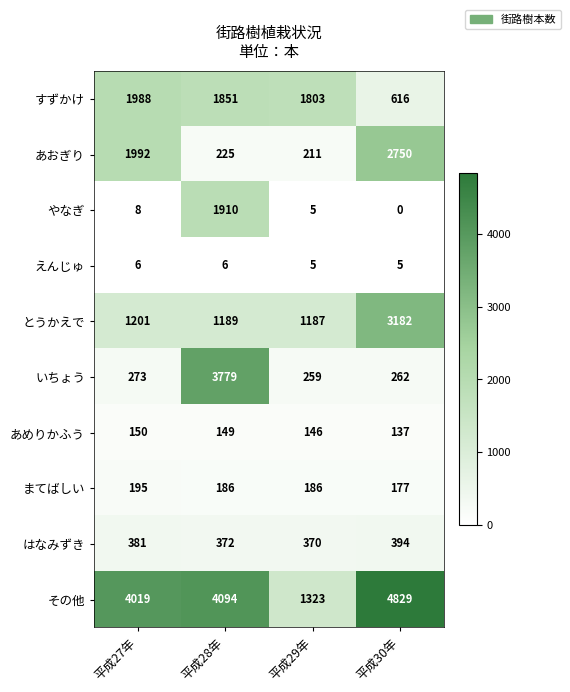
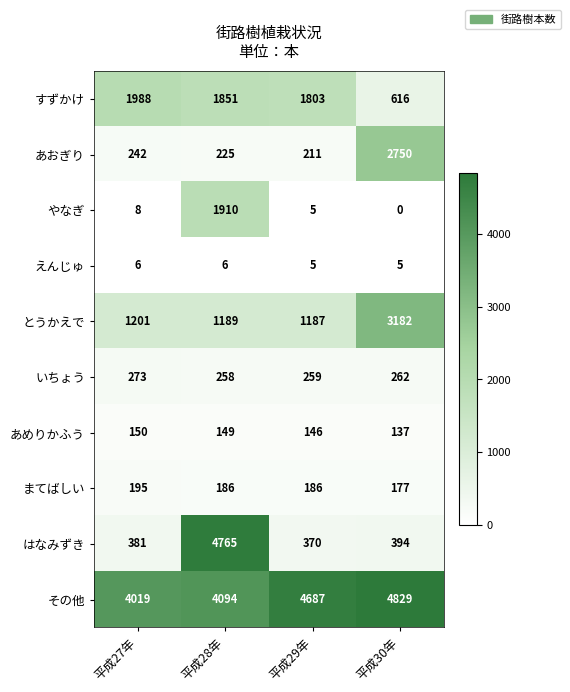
あおぎり, 平成27年: 1992 -> 242
いちょう, 平成28年: 3779 -> 258
はなみずき, 平成28年: 372 -> 4765
その他, 平成29年: 1323 -> 4687
